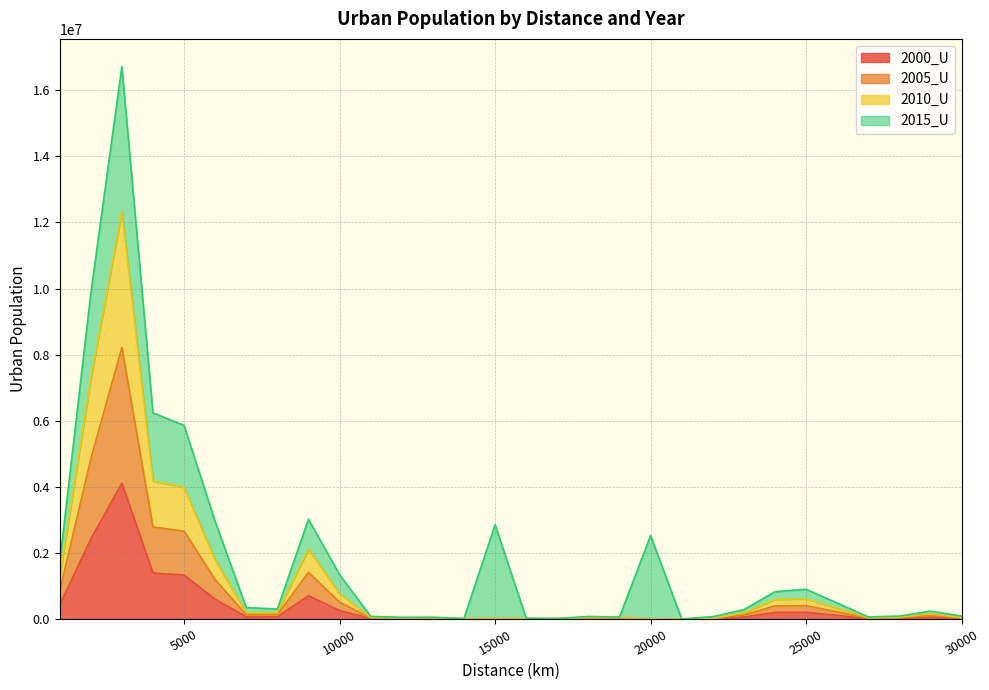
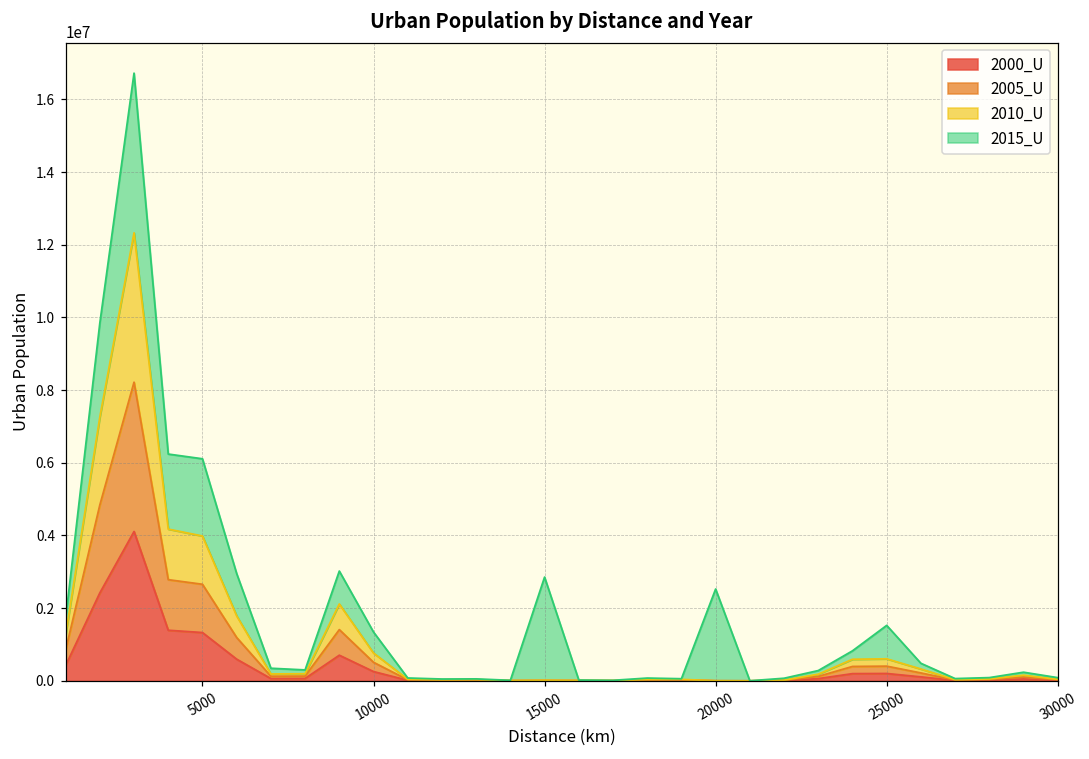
2015_U, 5000: 1900000 -> 2100000
2015_U, 25000: 300000 -> 900000
